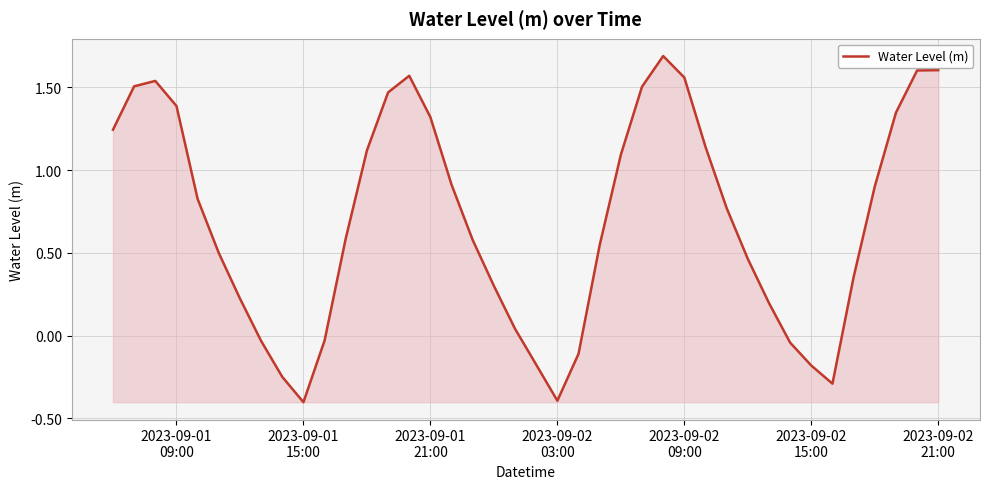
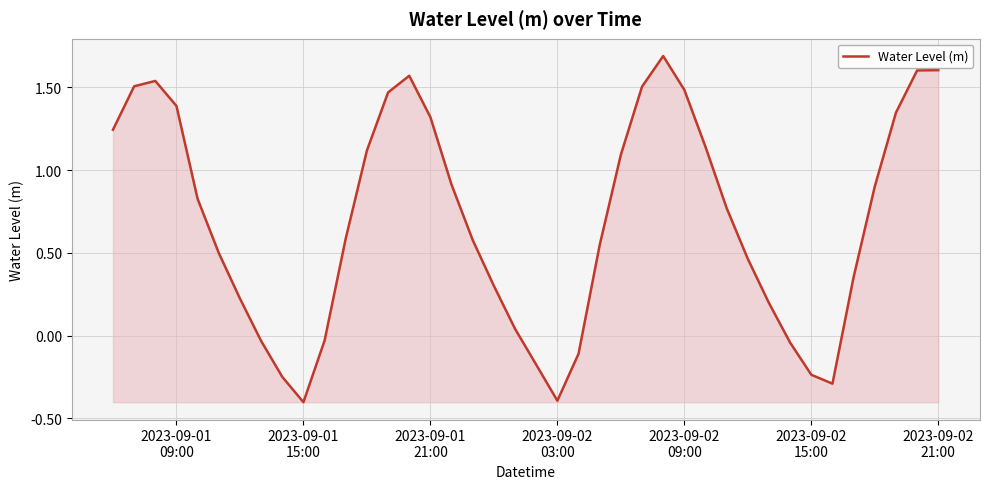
2023-09-02 09:00: 1.56 -> 1.48
2023-09-02 15:00: -0.18 -> -0.24
